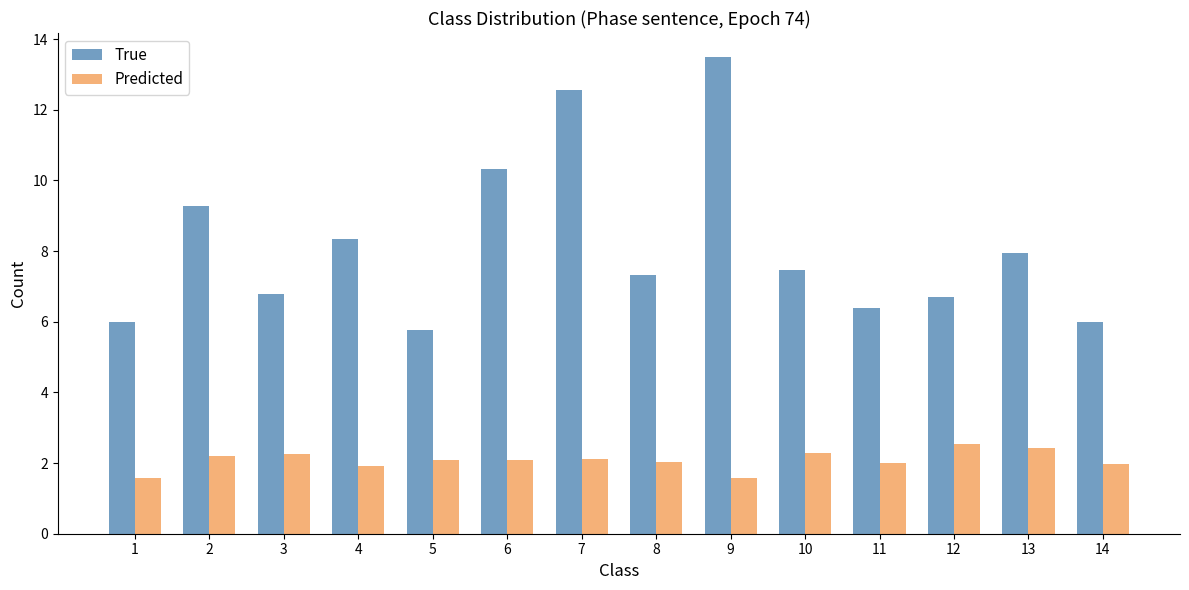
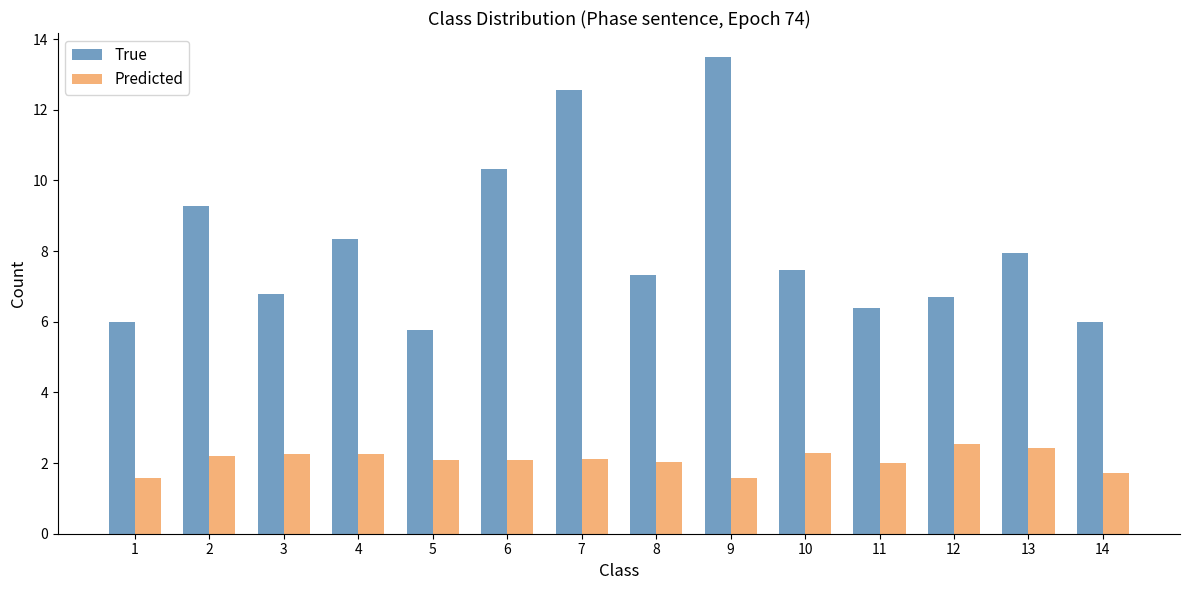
Predicted, 4: 1.9 -> 2.2
Predicted, 14: 2.0 -> 1.7
